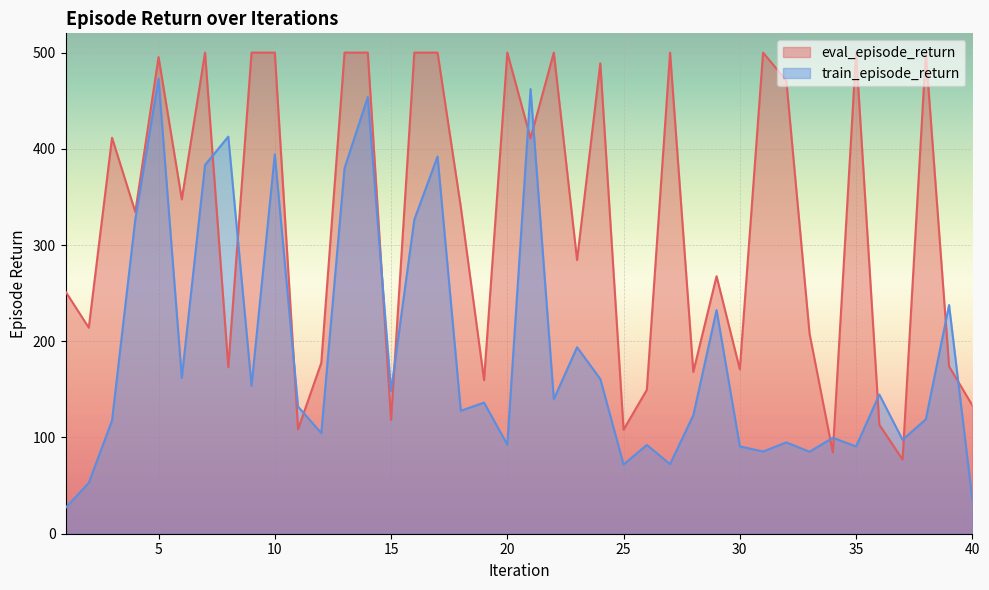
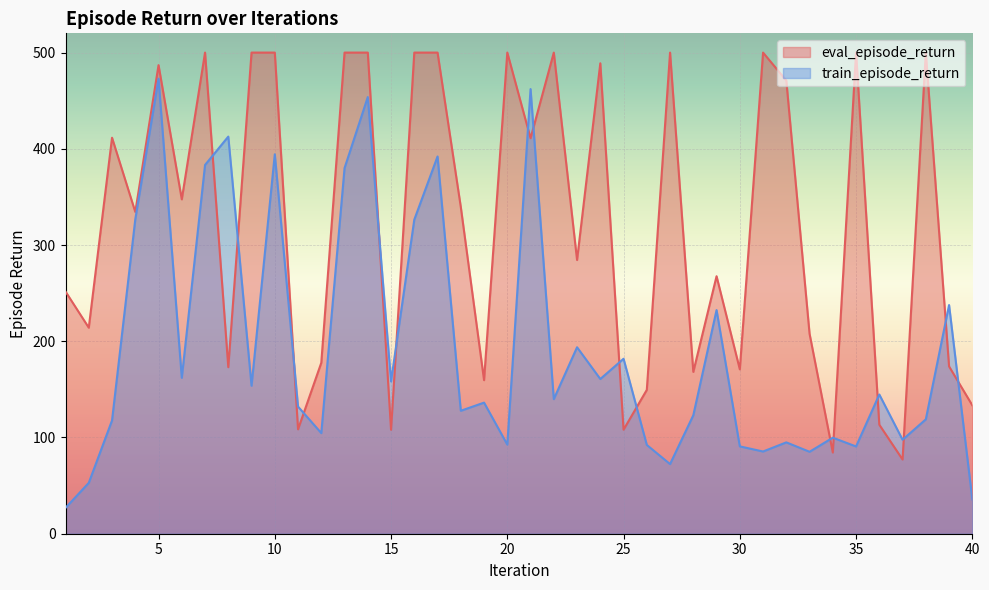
eval_episode_return, 5: 500 -> 490
eval_episode_return, 15: 120 -> 110
train_episode_return, 15: 150 -> 160
train_episode_return, 25: 70 -> 180
